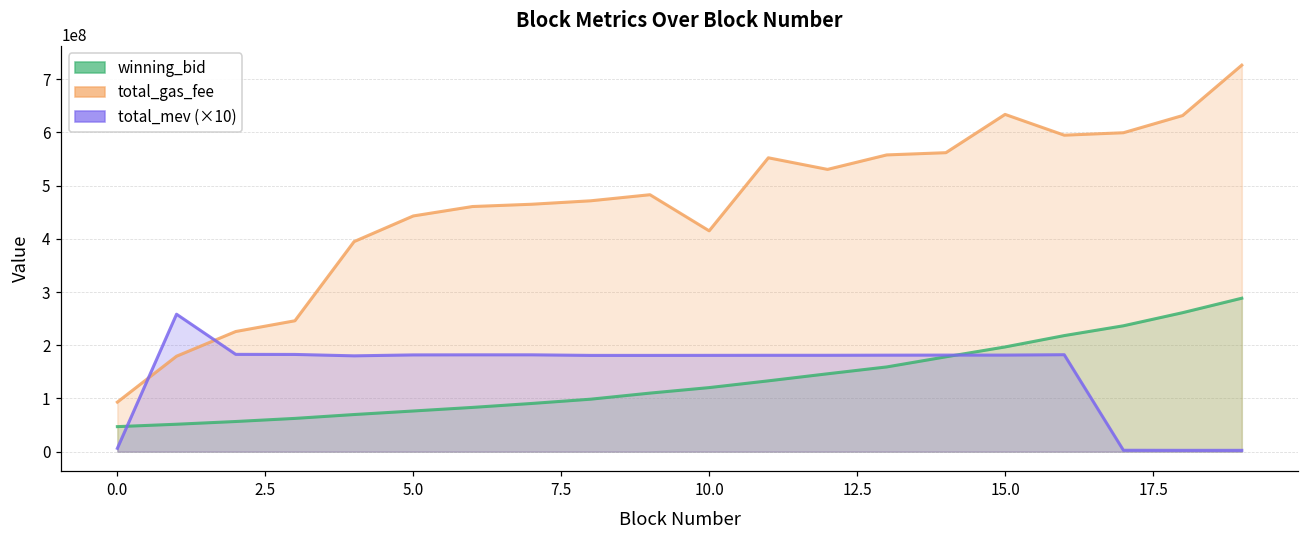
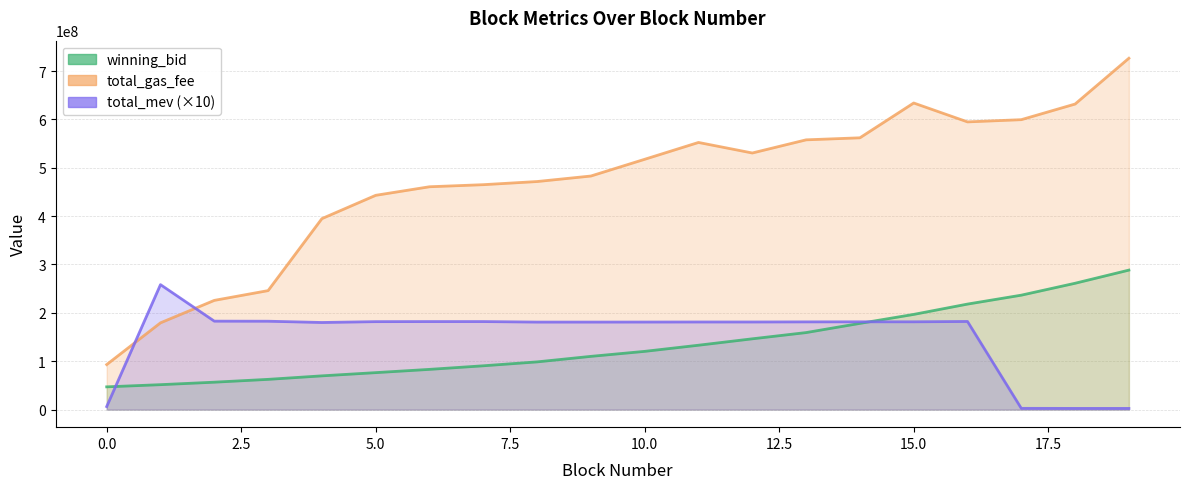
total_gas_fee, 10.0: 420000000 -> 520000000
